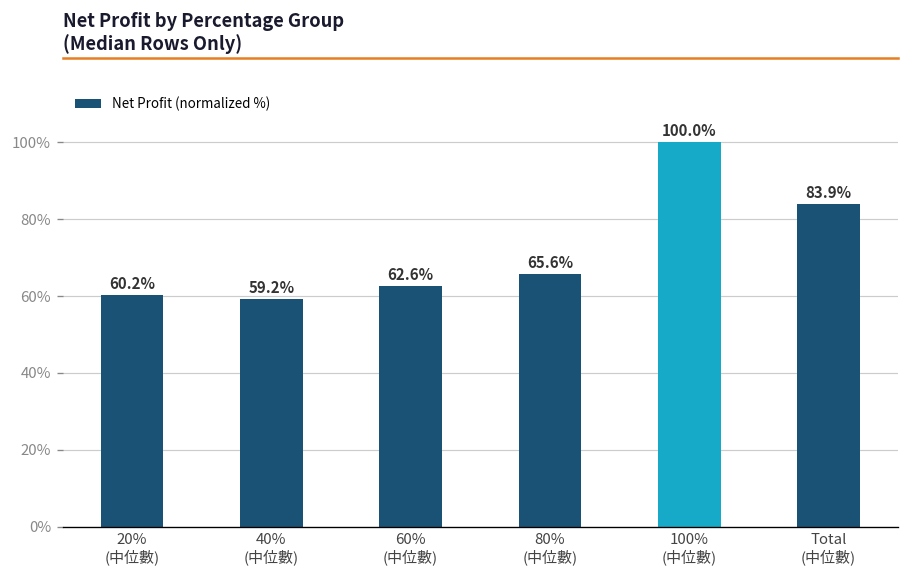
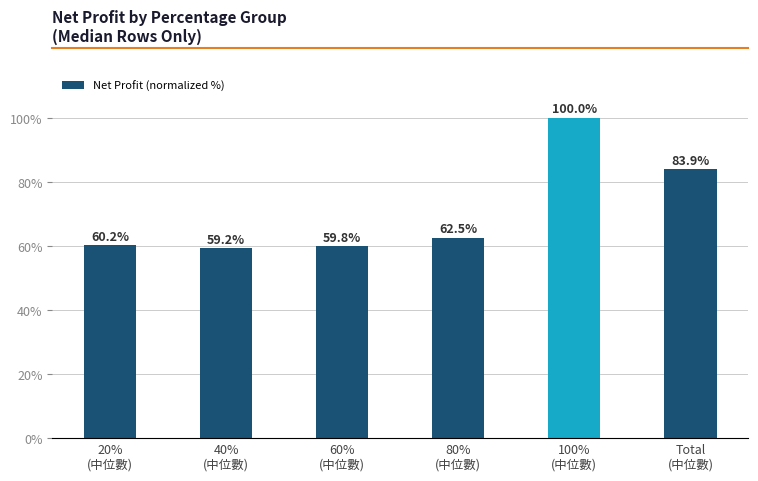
60% (中位數): 62.6% -> 59.8%
80% (中位數): 65.6% -> 62.5%
